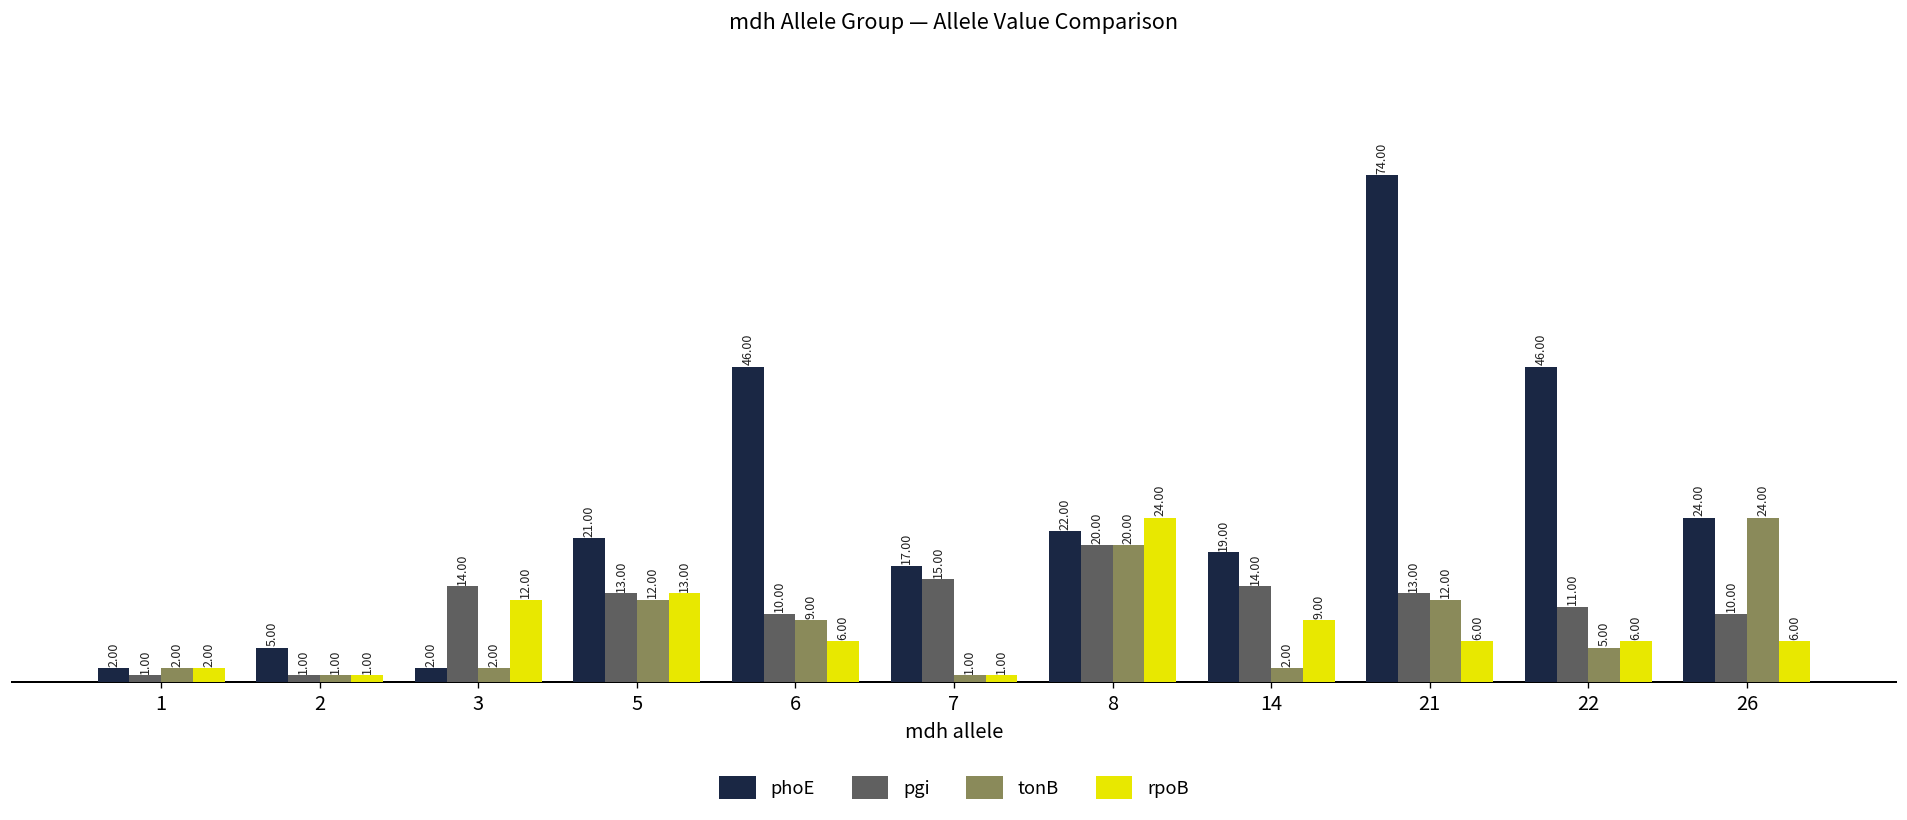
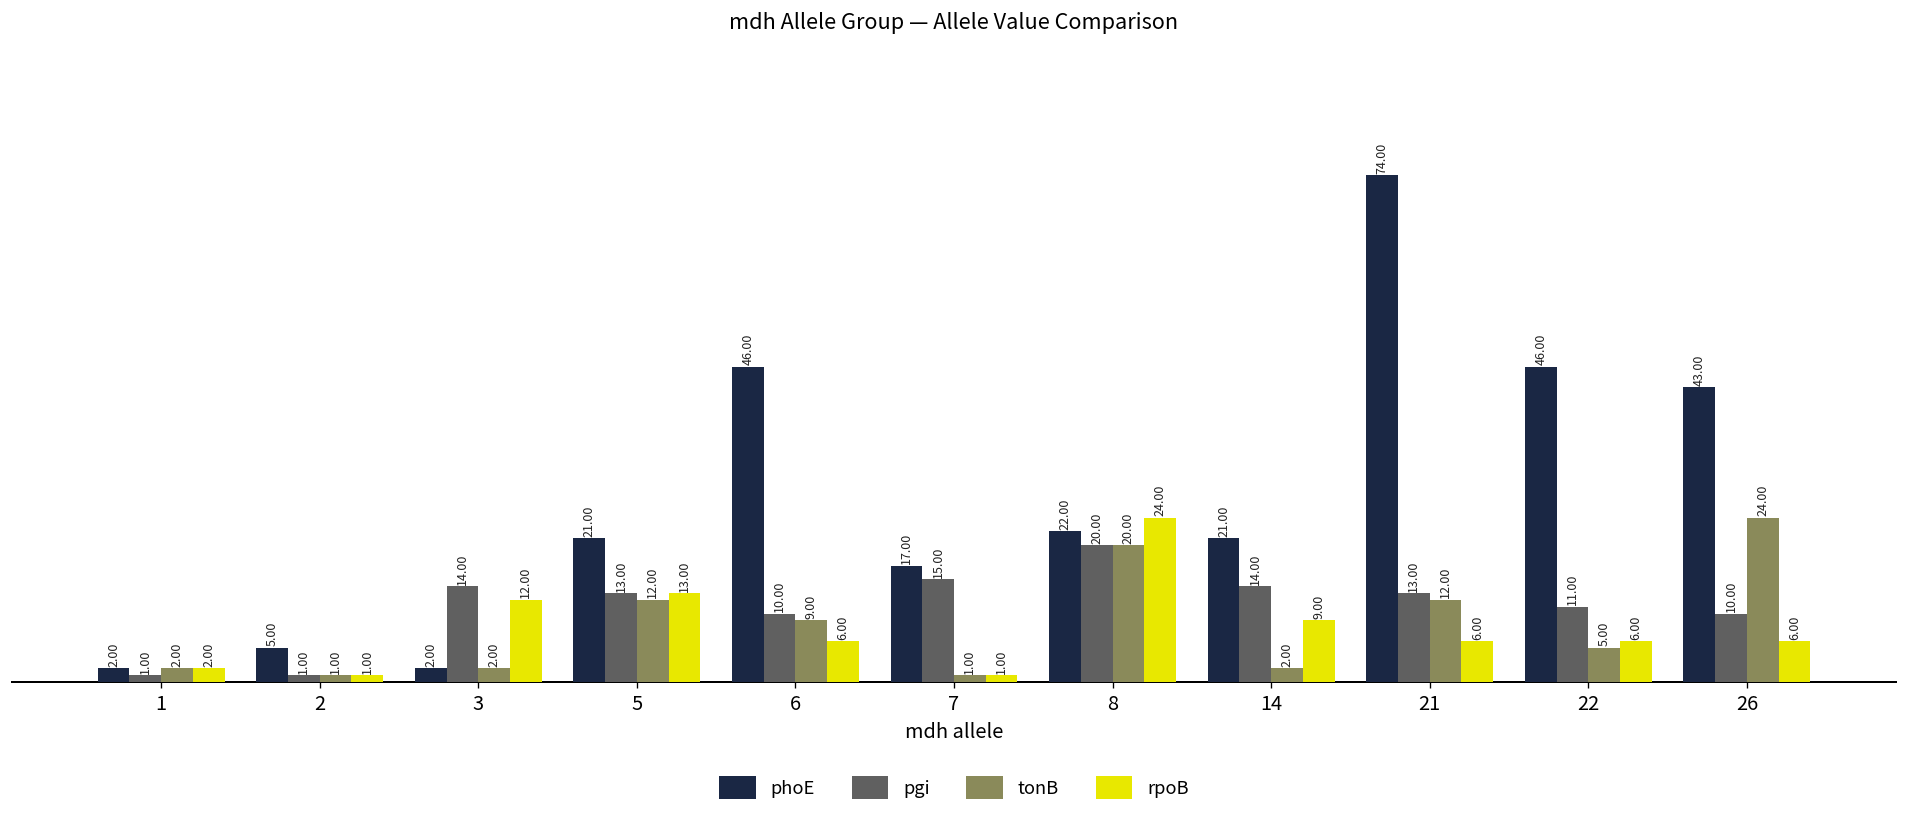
phoE, 14: 19.00 -> 21.00
phoE, 26: 24.00 -> 43.00
